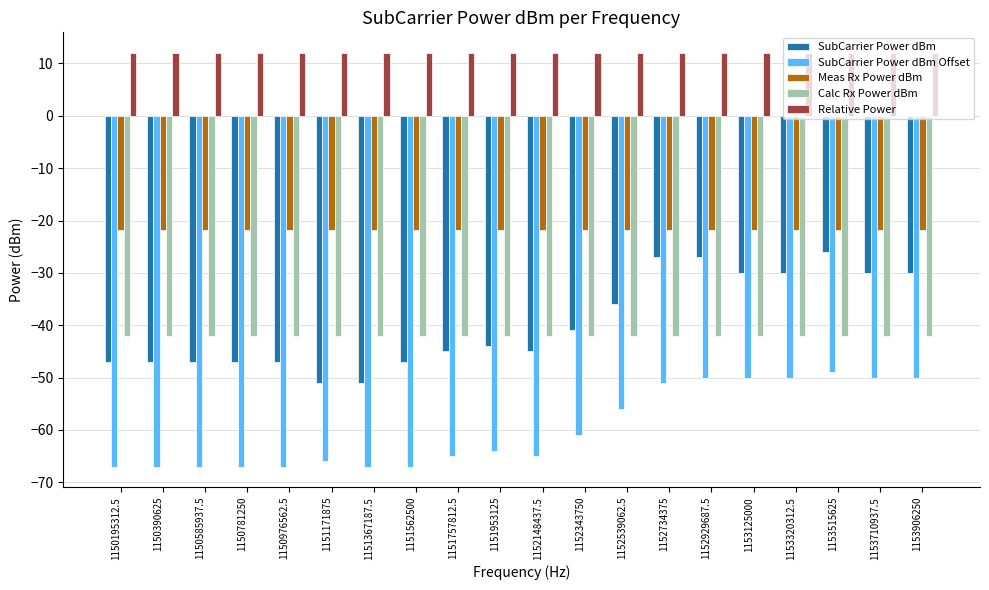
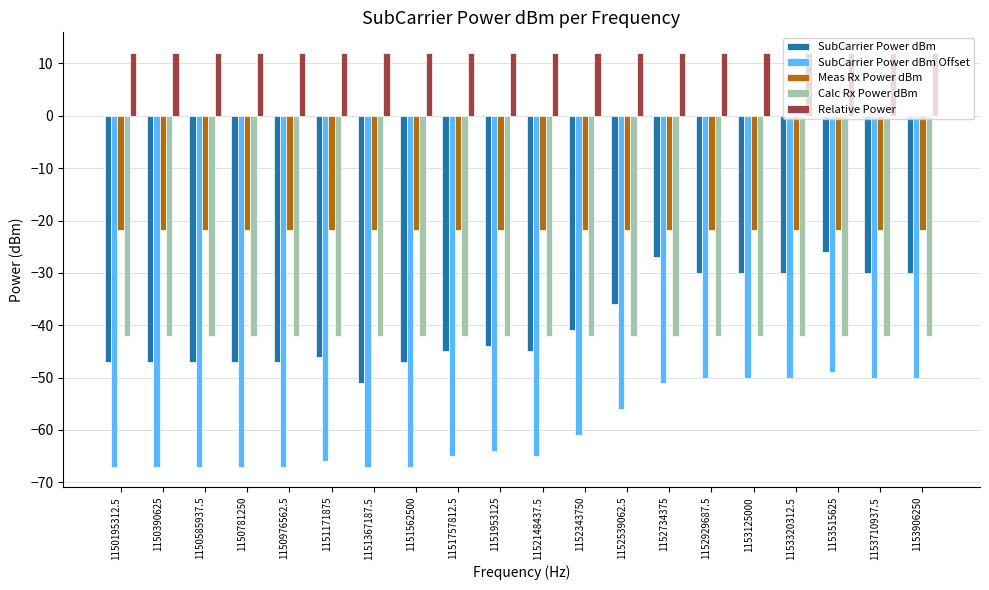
SubCarrier Power dBm, 1151171875: -51 -> -46
SubCarrier Power dBm, 1152929687.5: -27 -> -30
